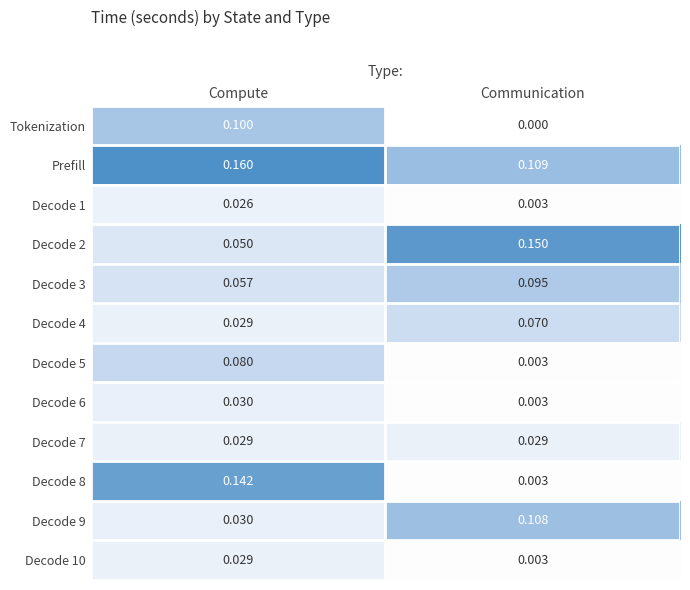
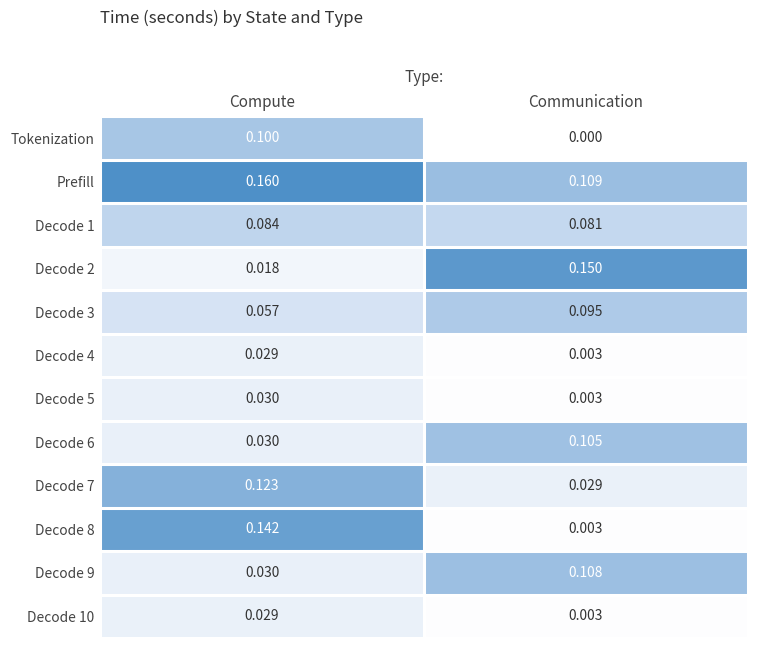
Decode 1, Compute: 0.026 -> 0.084
Decode 1, Communication: 0.003 -> 0.081
Decode 2, Compute: 0.050 -> 0.018
Decode 4, Communication: 0.070 -> 0.003
Decode 5, Compute: 0.080 -> 0.030
Decode 6, Communication: 0.003 -> 0.105
Decode 7, Compute: 0.029 -> 0.123
